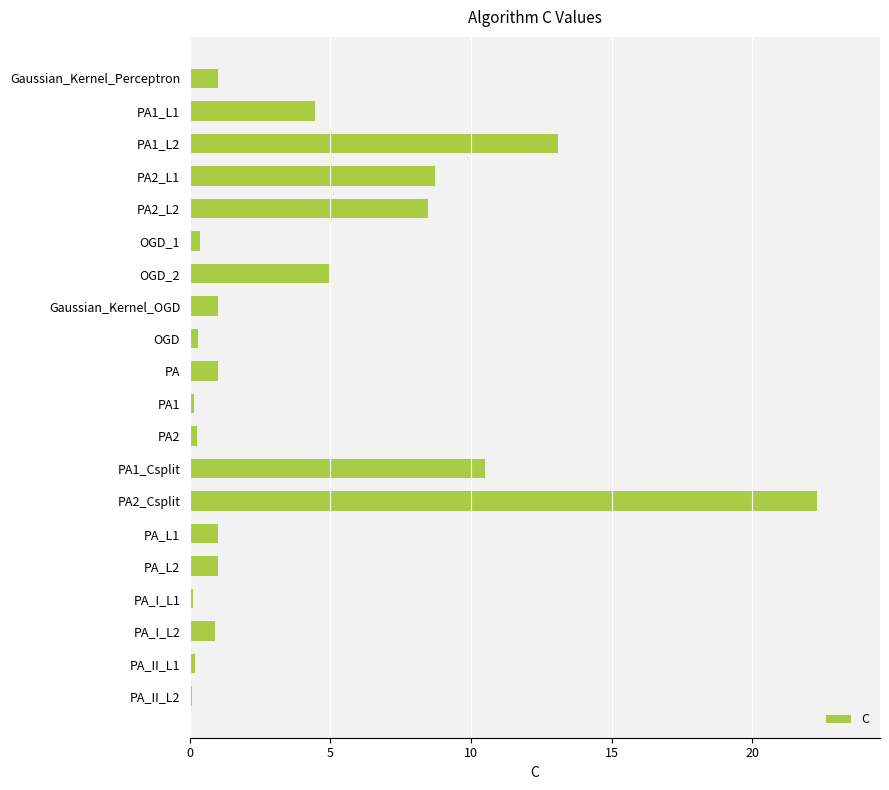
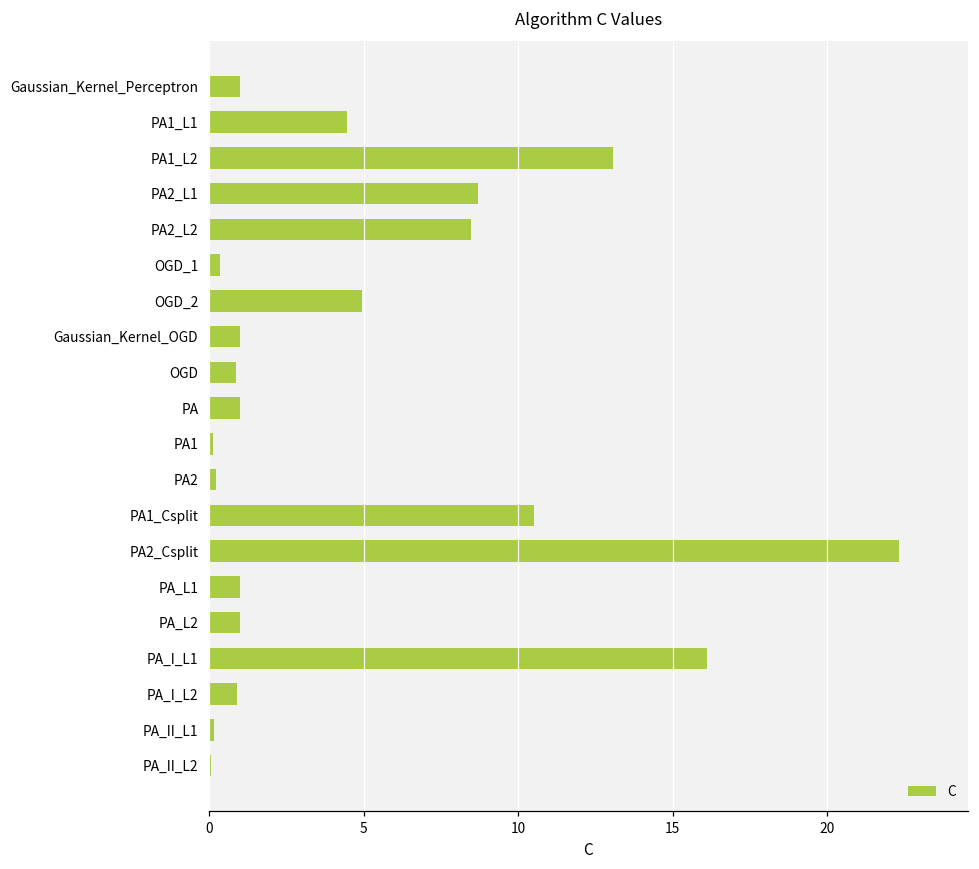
OGD: 0.3 -> 0.9
PA_I_L1: 0.1 -> 16.1
